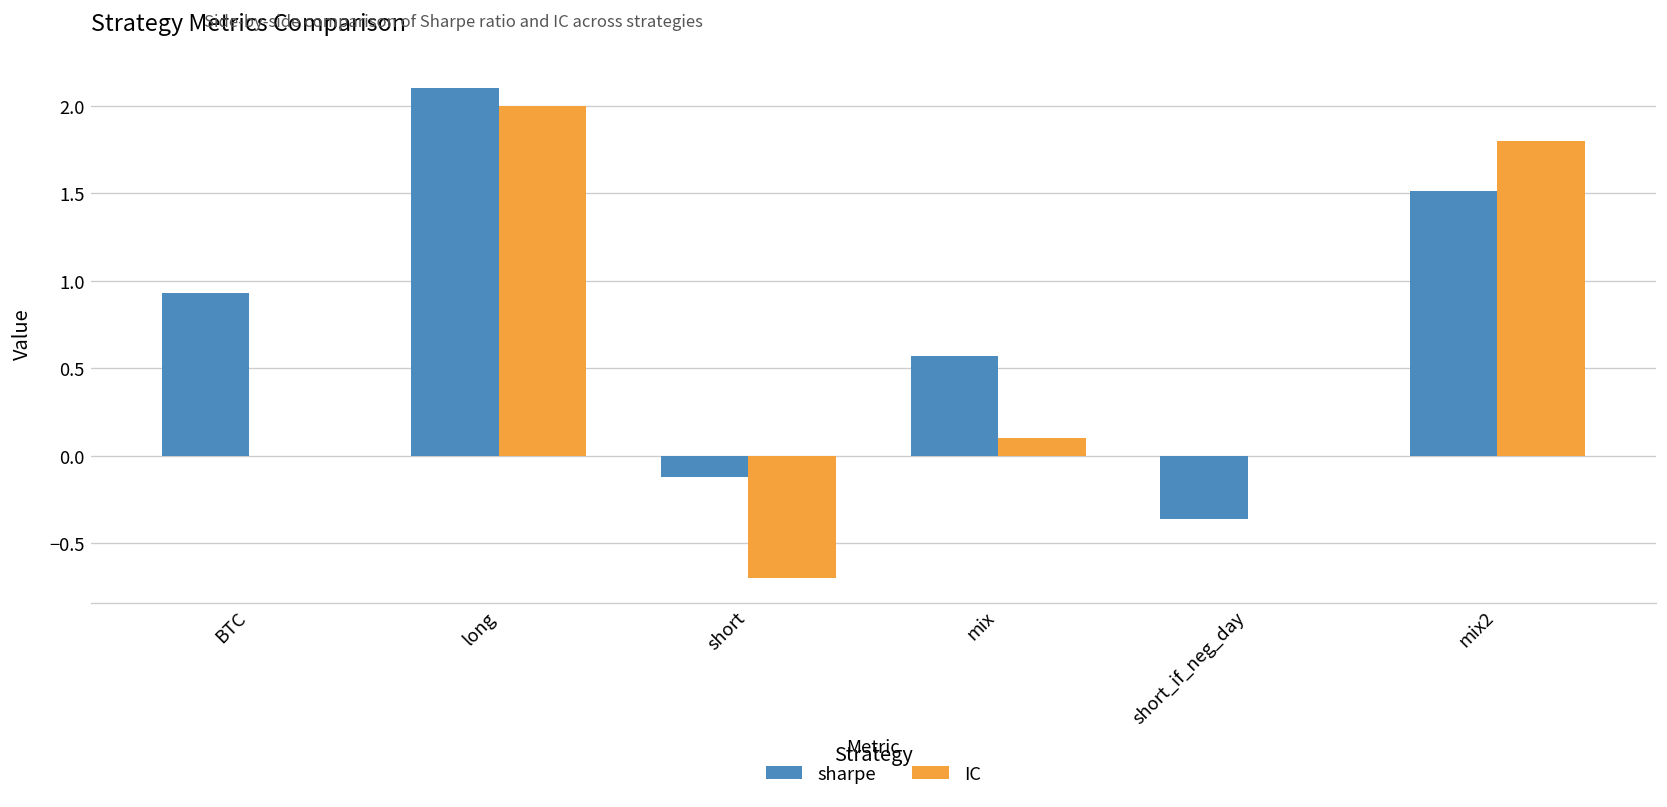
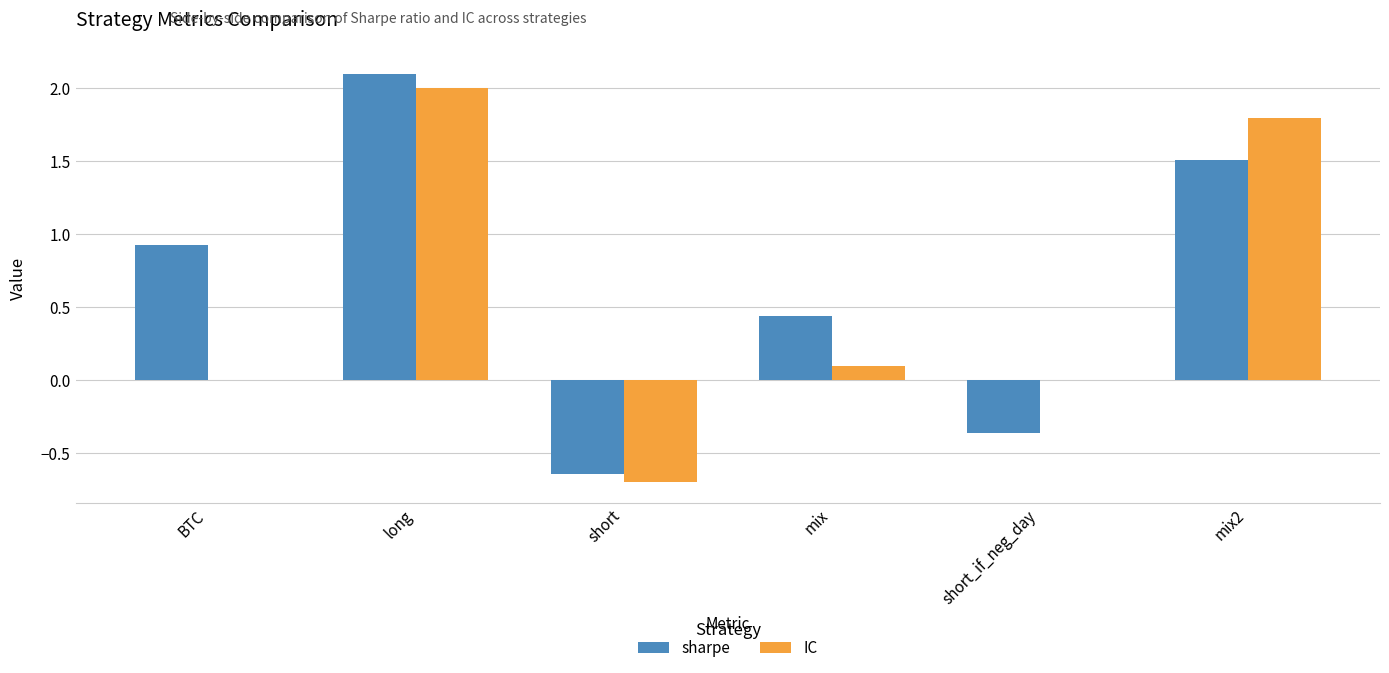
sharpe, short: -0.12 -> -0.64
sharpe, mix: 0.57 -> 0.44
